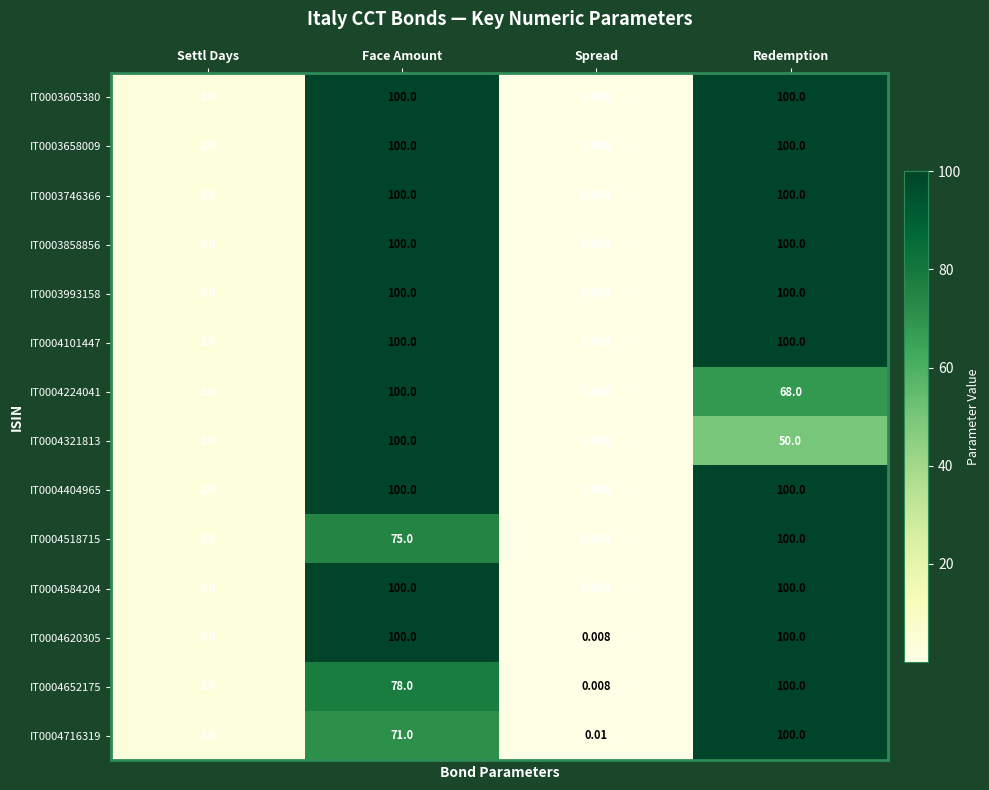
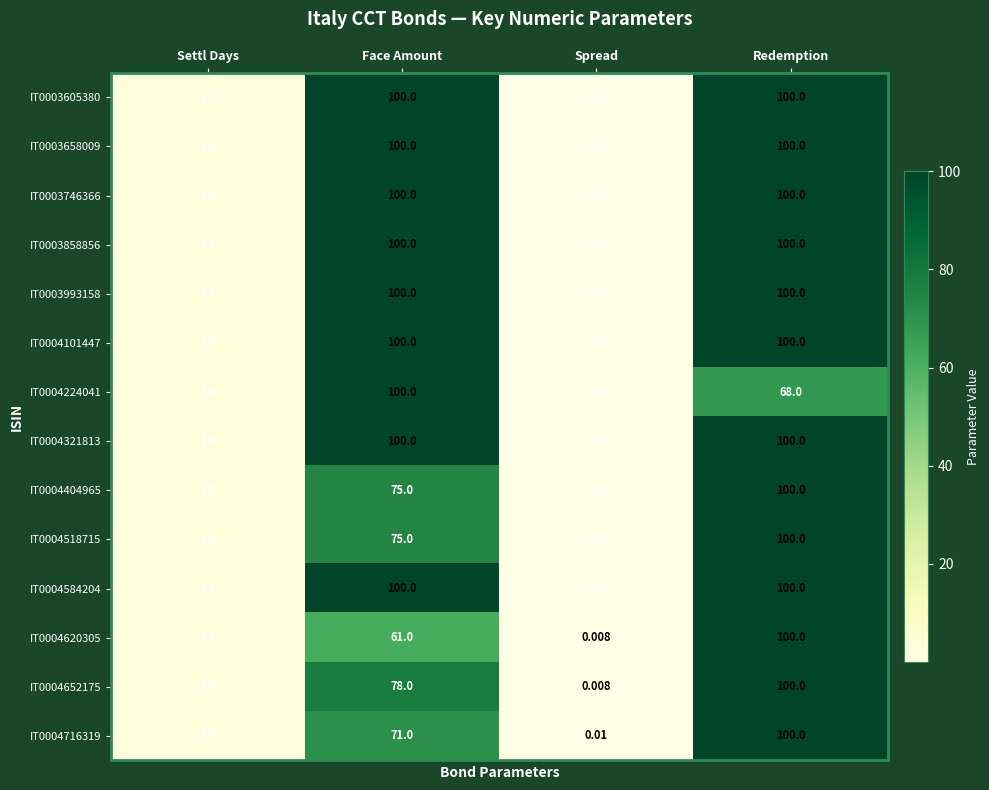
IT0004321813, Redemption: 50.0 -> 100.0
IT0004404965, Face Amount: 100.0 -> 75.0
IT0004620305, Face Amount: 100.0 -> 61.0
